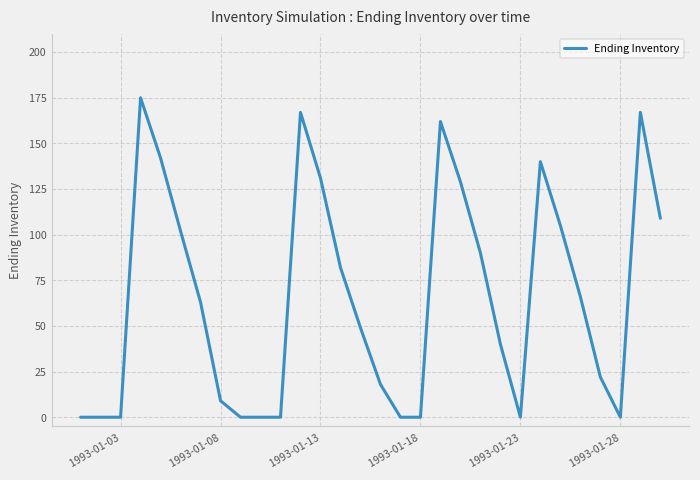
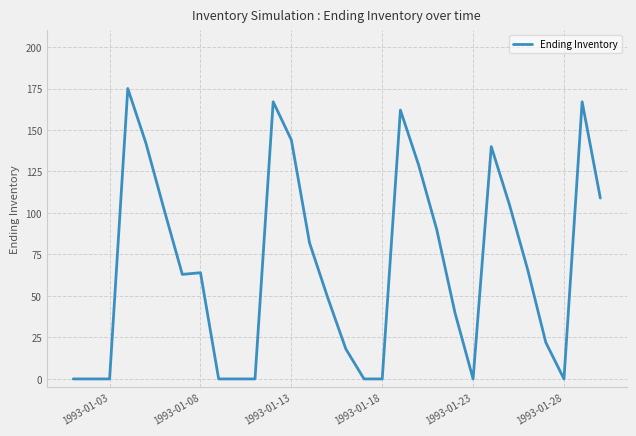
1993-01-08: 9 -> 64
1993-01-13: 131 -> 144
